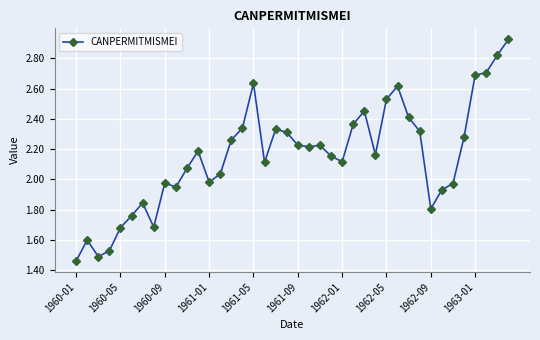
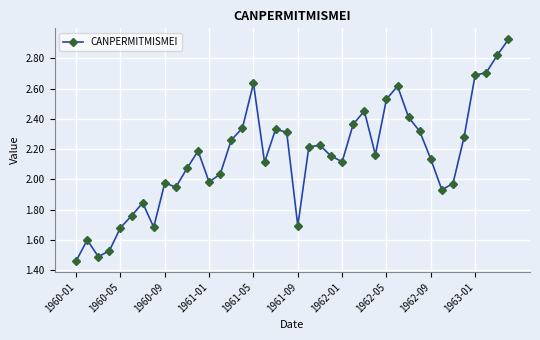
1961-09: 2.23 -> 1.69
1962-09: 1.81 -> 2.13
